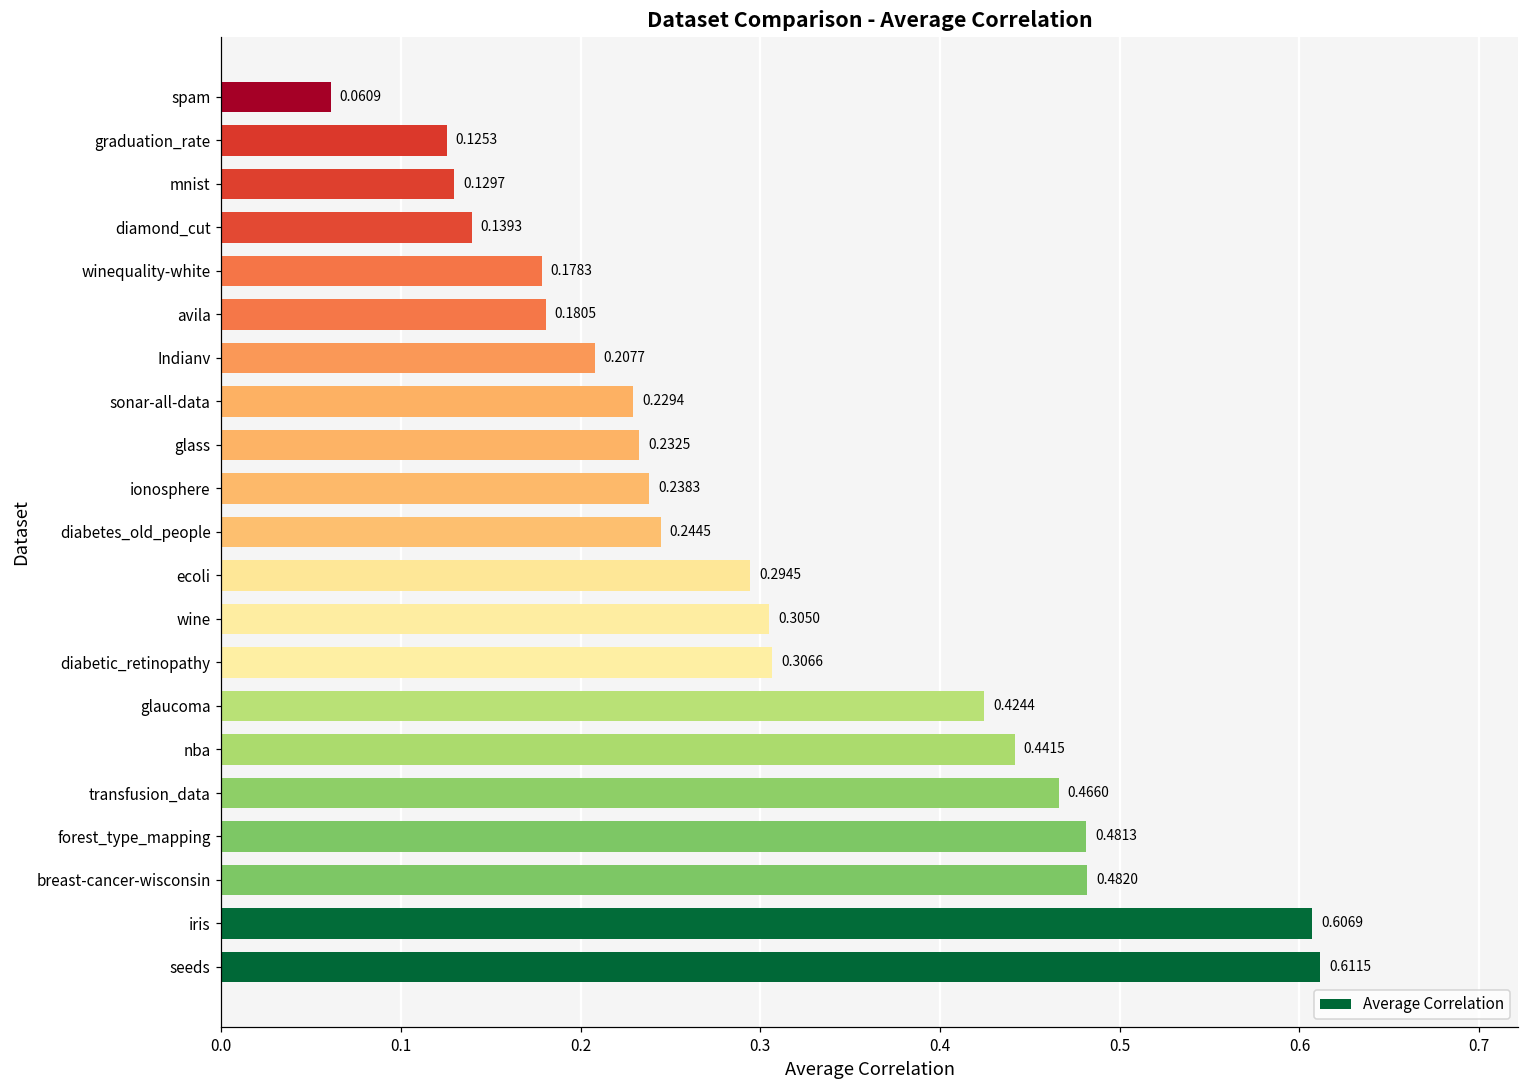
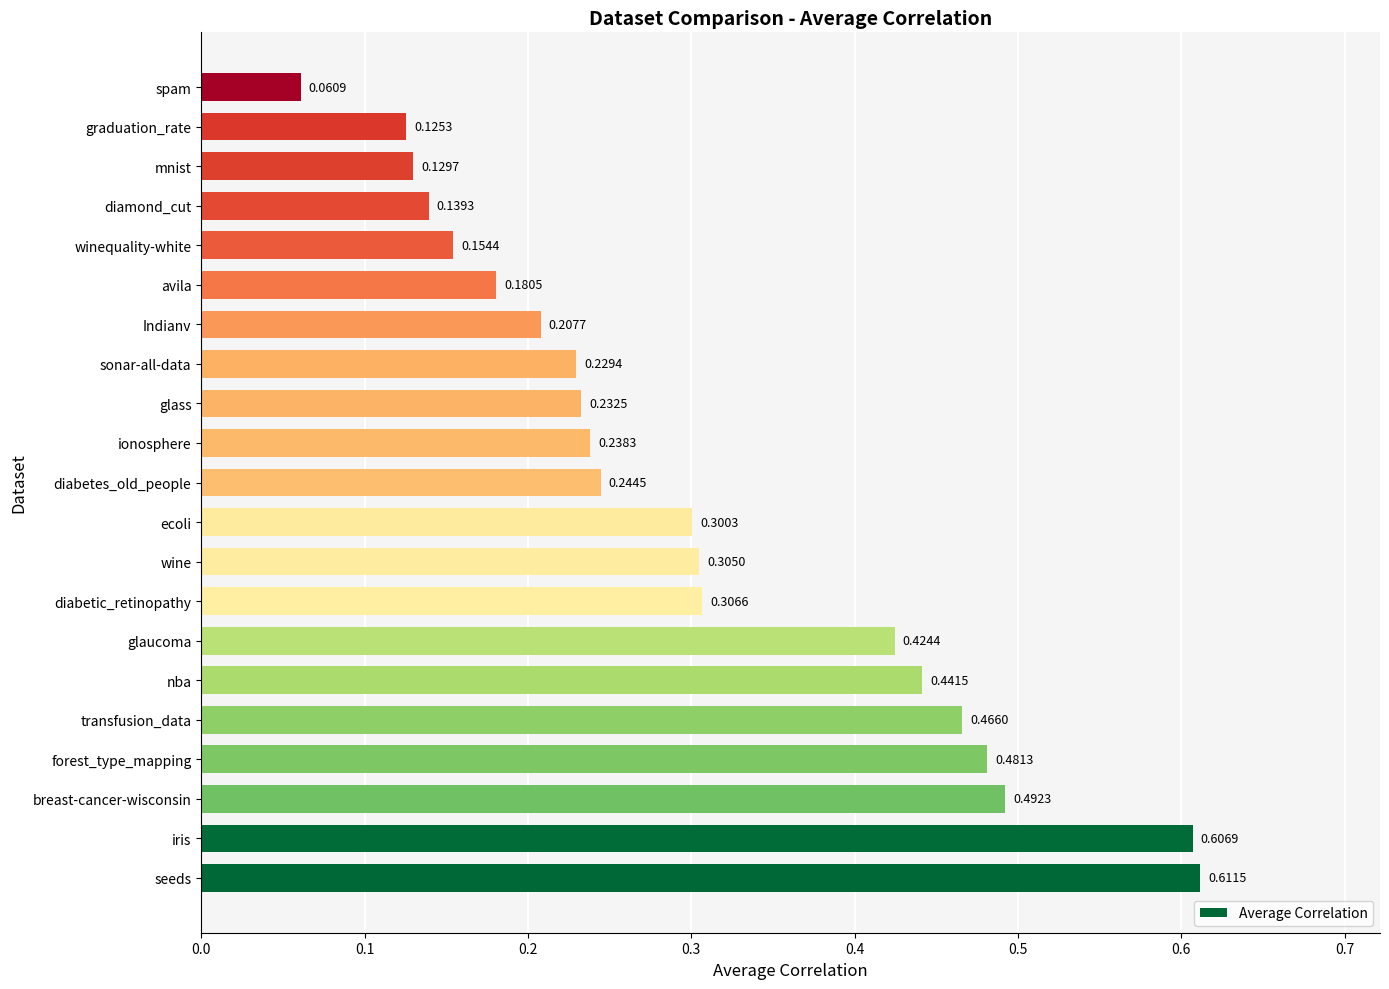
winequality-white: 0.1783 -> 0.1544
ecoli: 0.2945 -> 0.3003
breast-cancer-wisconsin: 0.4820 -> 0.4923
